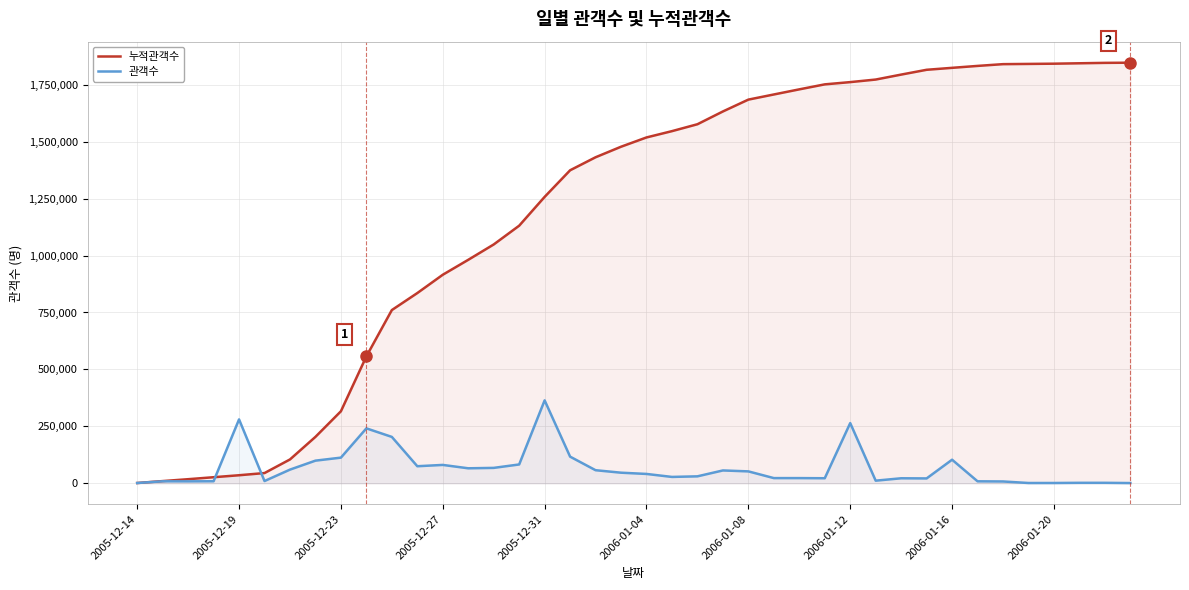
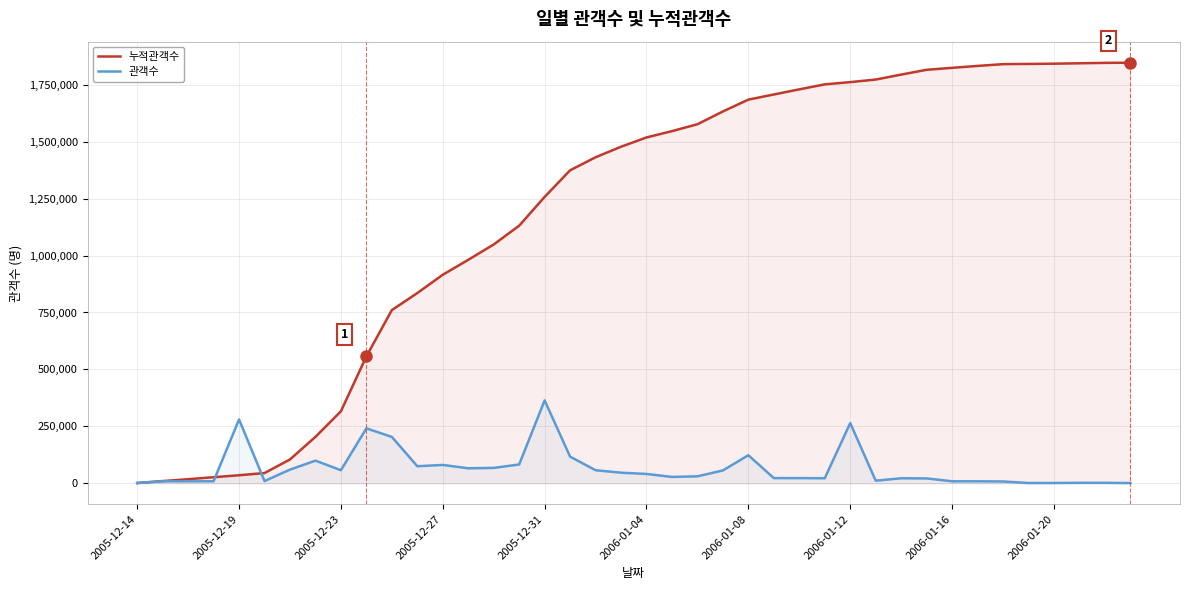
관객수, 2005-12-23: 110,000 -> 60,000
관객수, 2006-01-08: 50,000 -> 120,000
관객수, 2006-01-16: 100,000 -> 10,000
